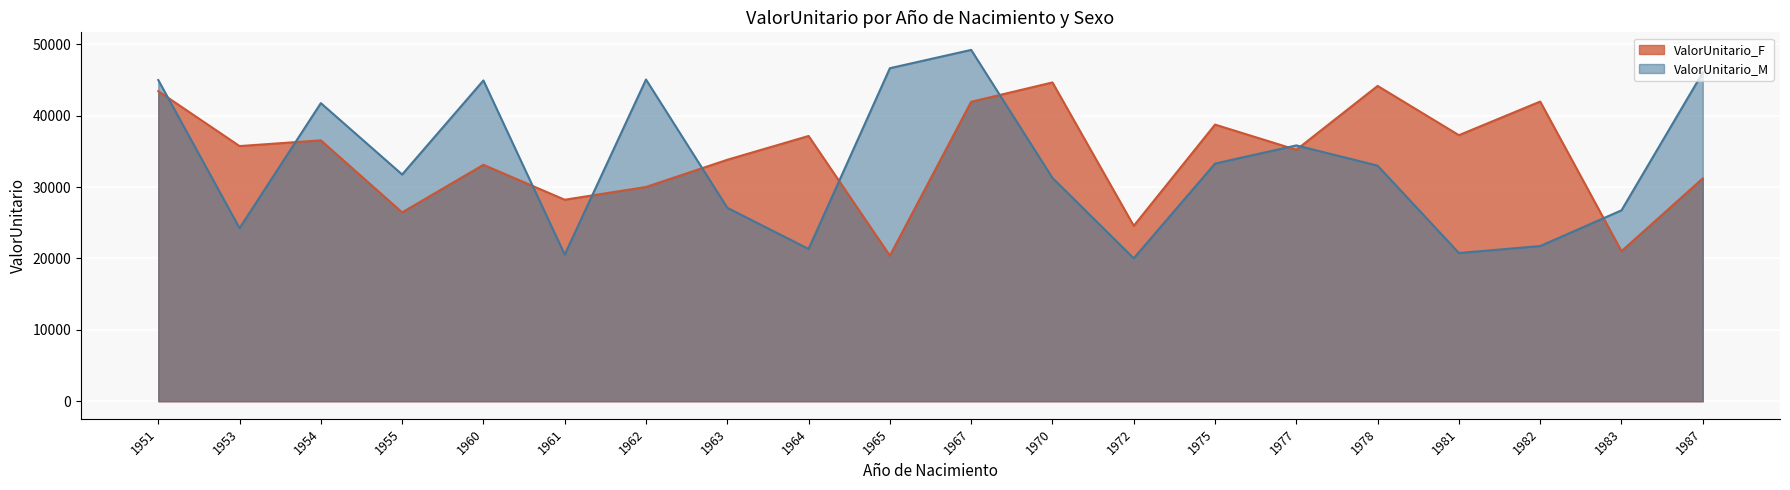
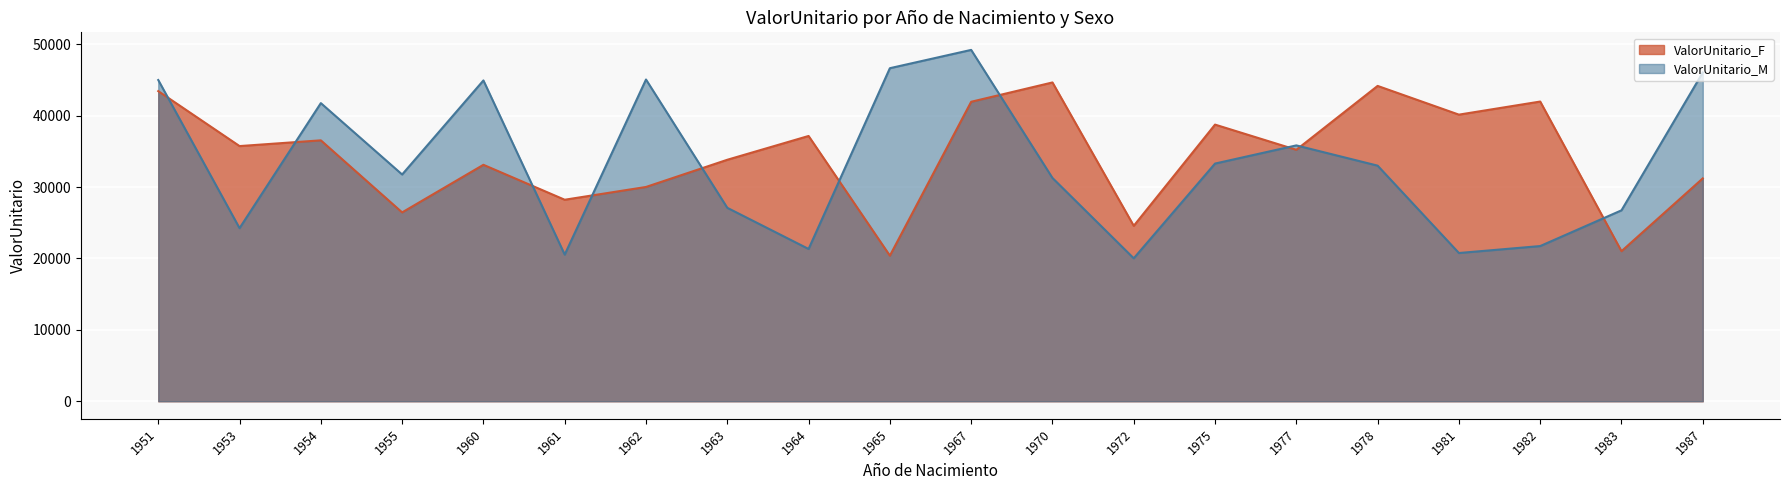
ValorUnitario_F, 1981: 37000 -> 40000
